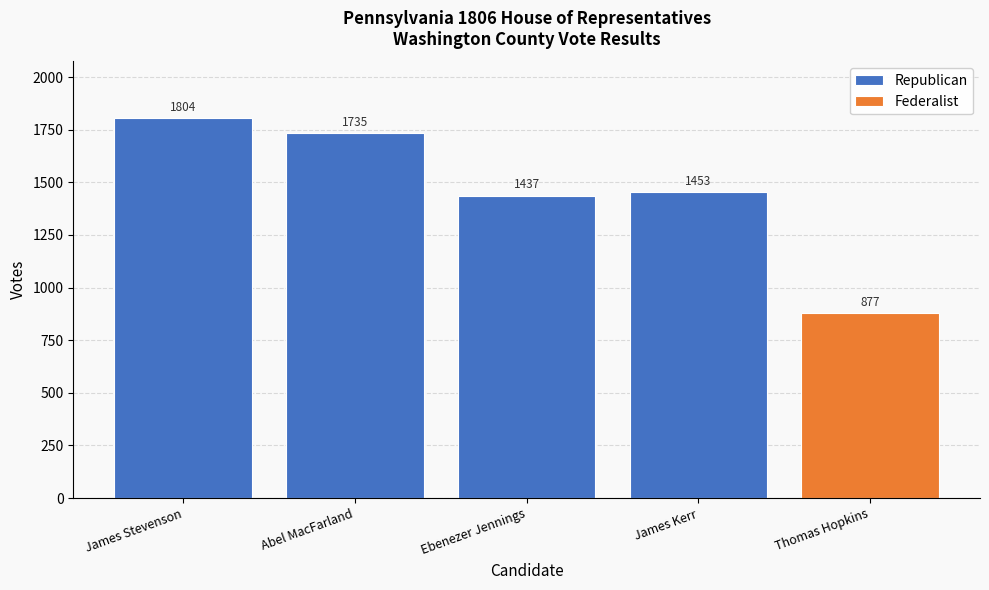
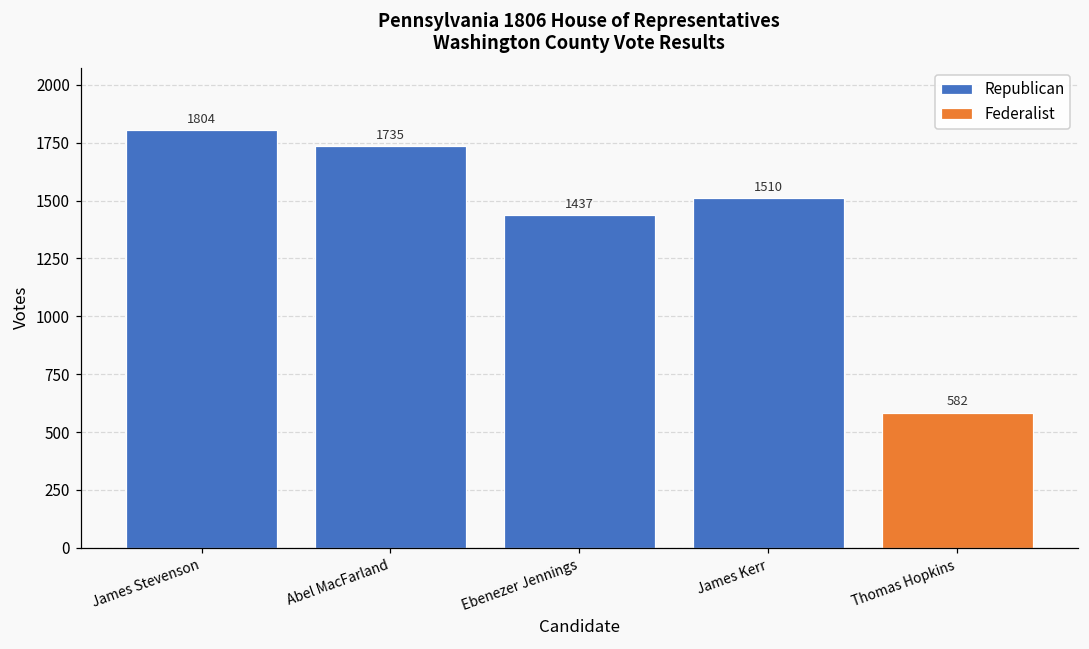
Republican, James Kerr: 1453 -> 1510
Federalist, Thomas Hopkins: 877 -> 582
